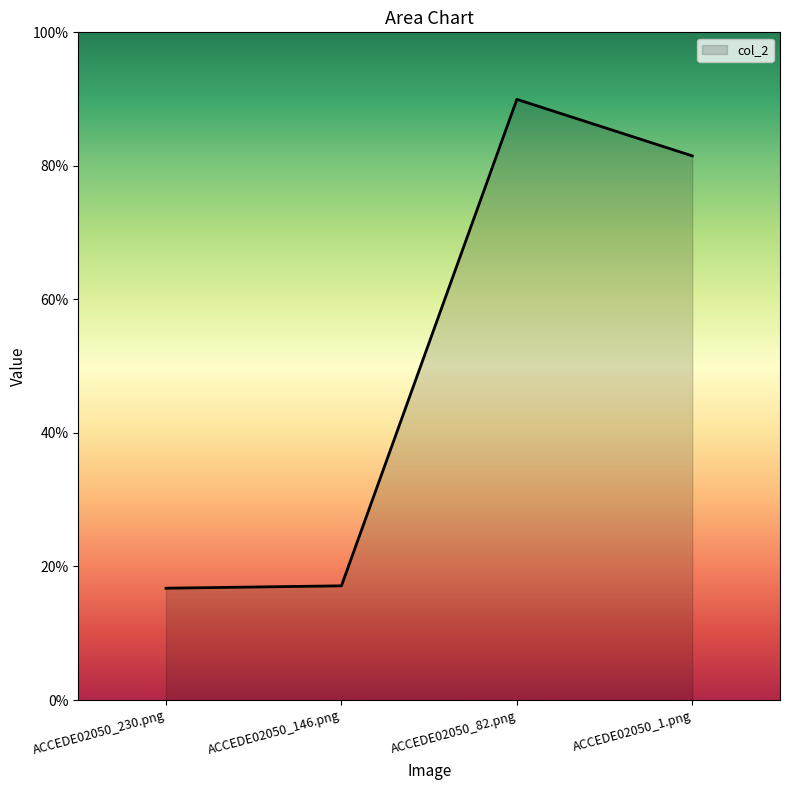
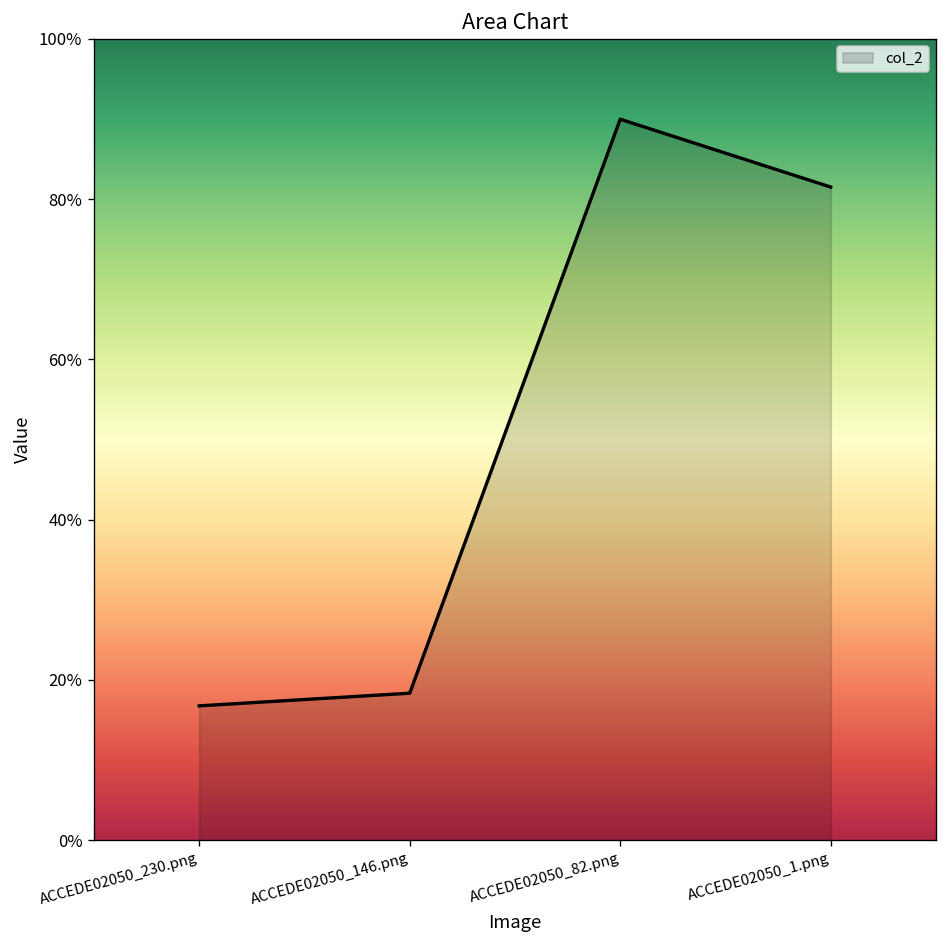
ACCEDE02050_146.png: 17% -> 18%
